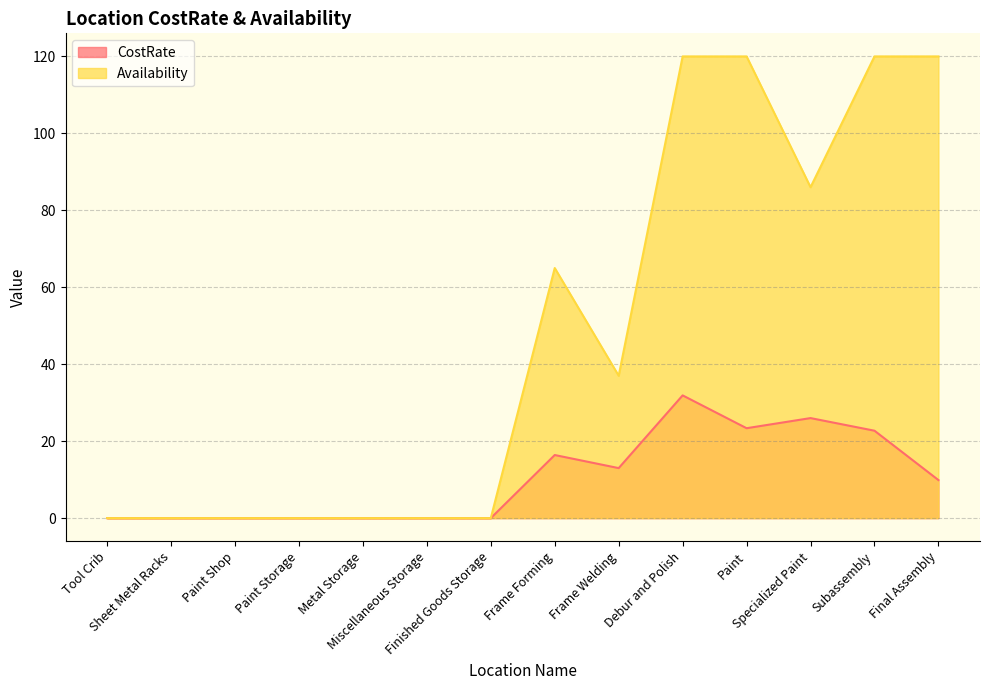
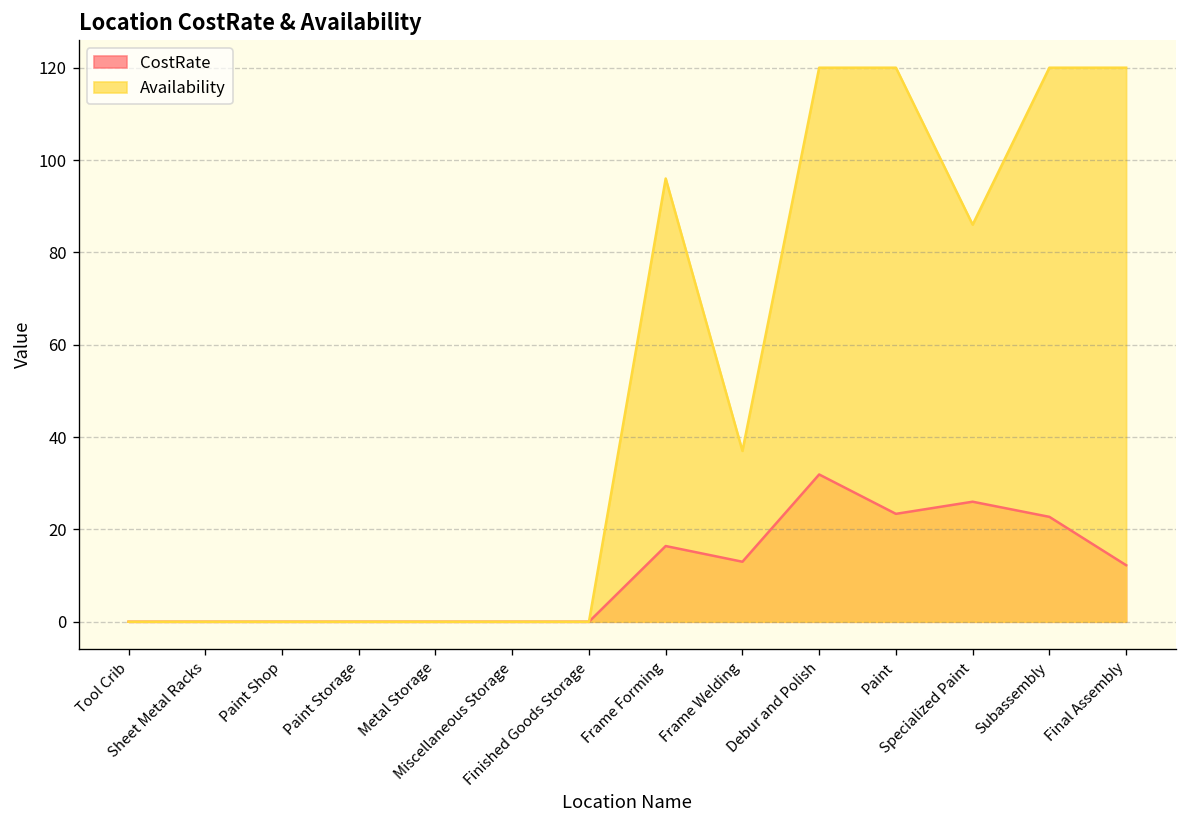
Availability, Frame Forming: 65 -> 96
CostRate, Final Assembly: 10 -> 12
